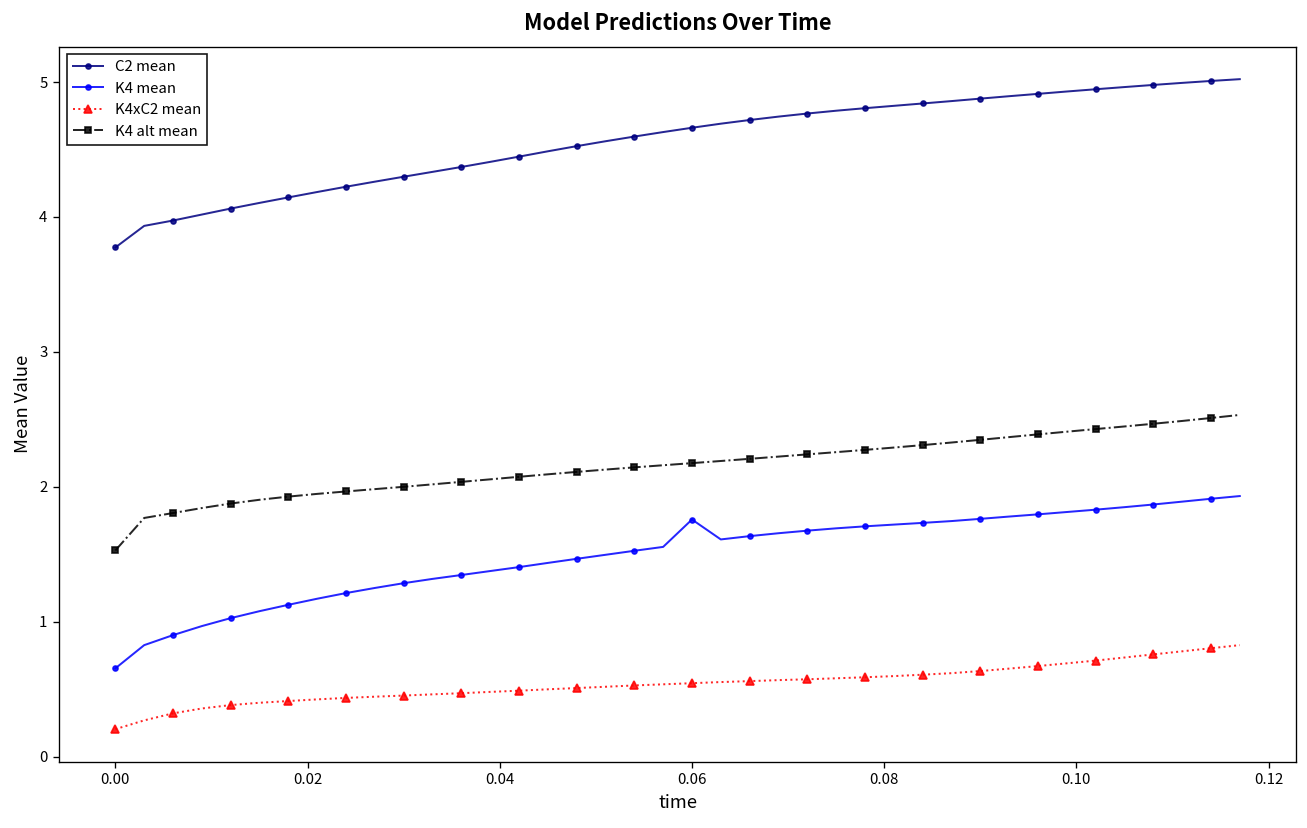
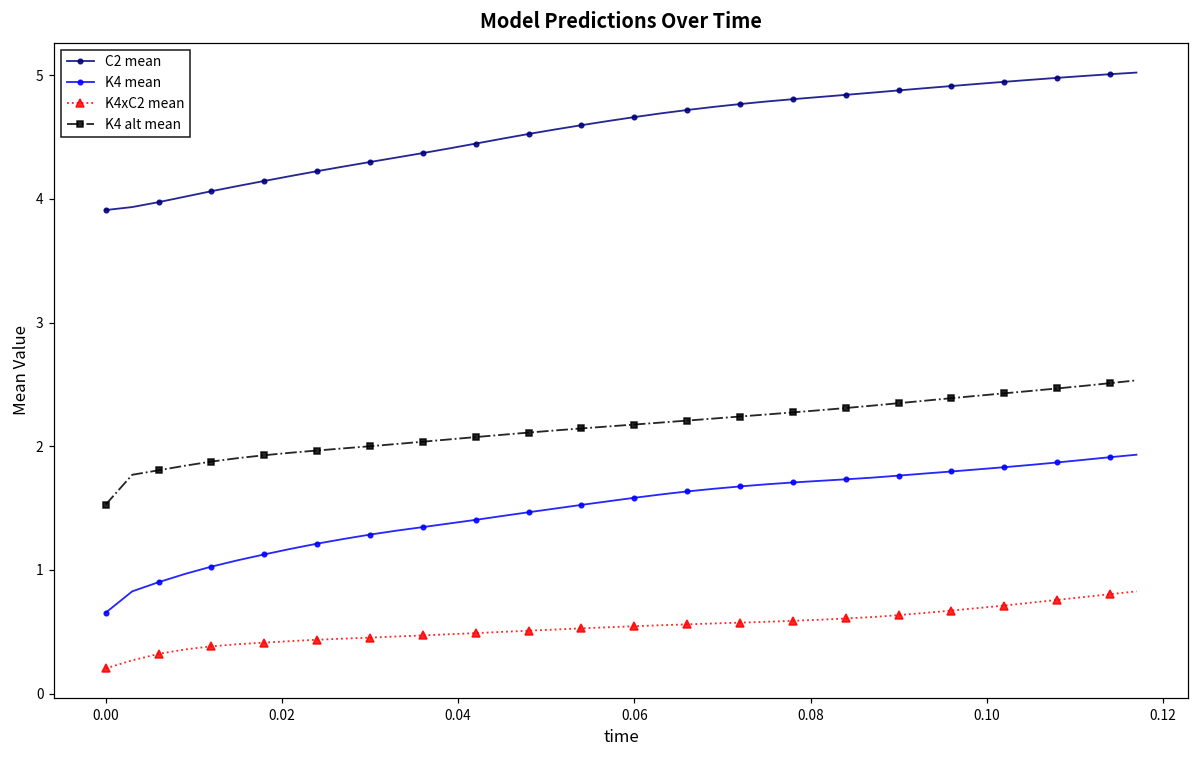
C2 mean, 0.00: 3.77 -> 3.91
K4 mean, 0.06: 1.76 -> 1.58
